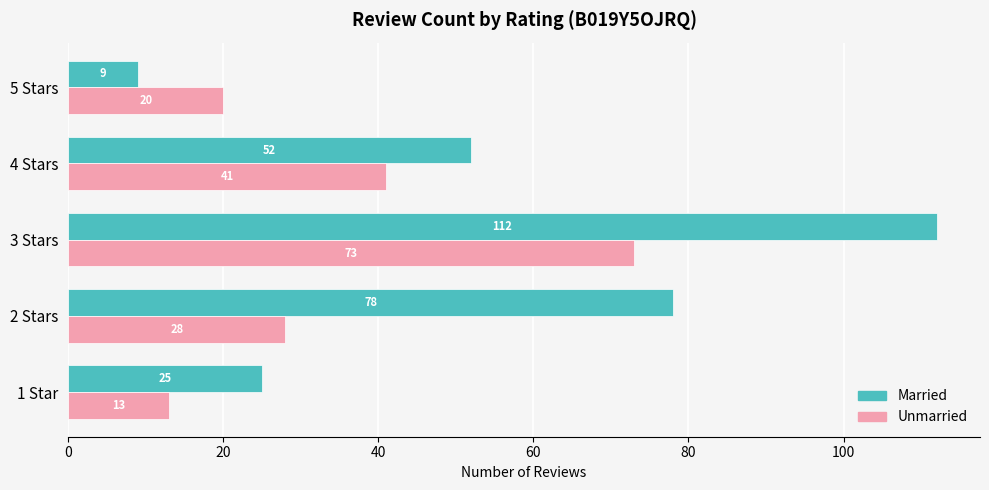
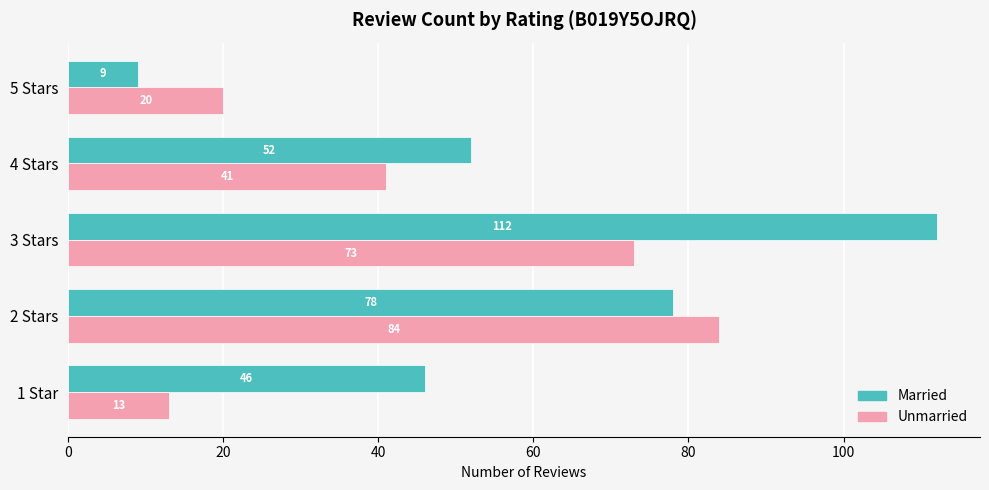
Unmarried, 2 Stars: 28 -> 84
Married, 1 Star: 25 -> 46
